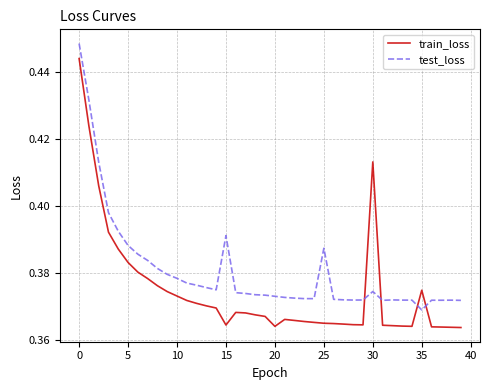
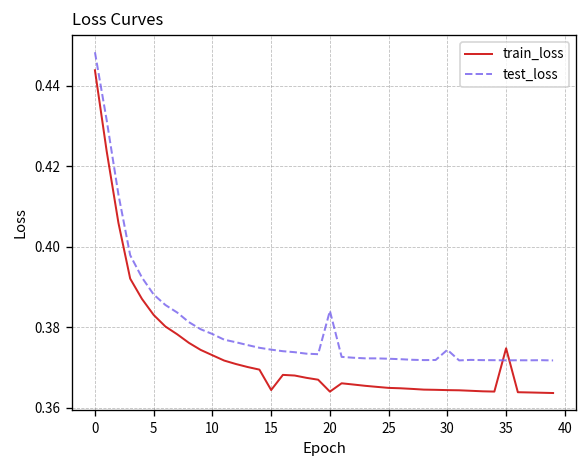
test_loss, 15: 0.391 -> 0.374
test_loss, 20: 0.373 -> 0.384
test_loss, 25: 0.387 -> 0.372
train_loss, 30: 0.413 -> 0.364
test_loss, 35: 0.369 -> 0.372
